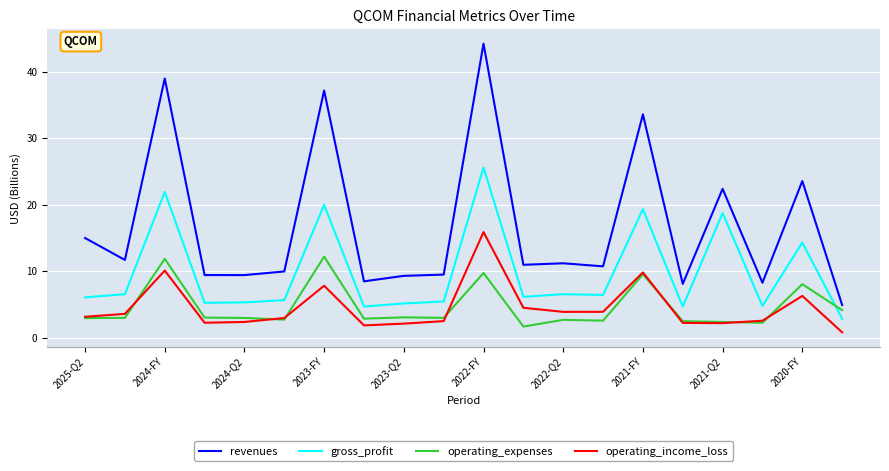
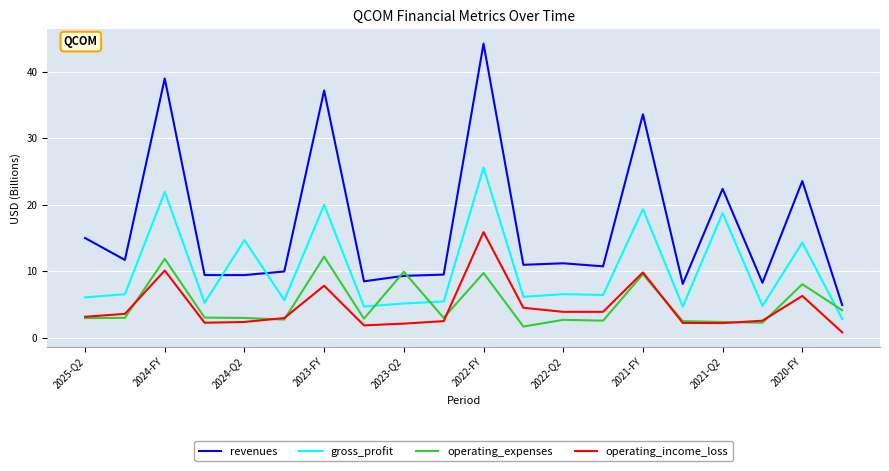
gross_profit, 2024-Q2: 5 -> 15
operating_expenses, 2023-Q2: 3 -> 10
